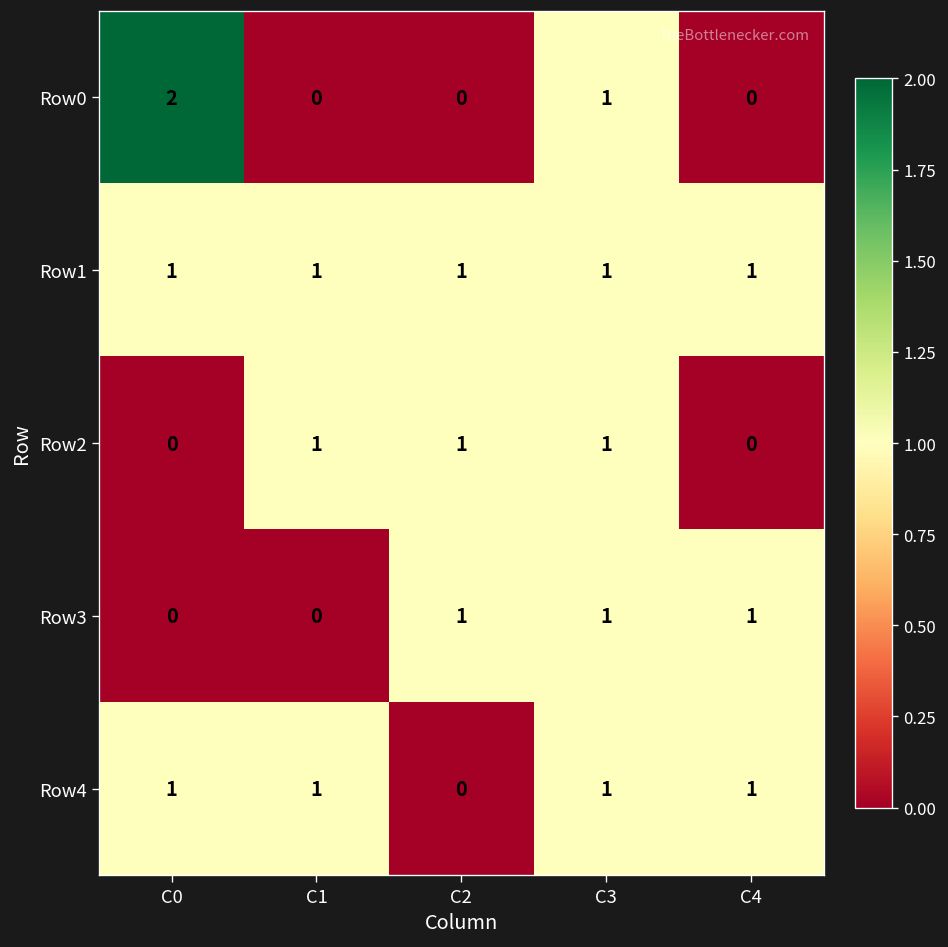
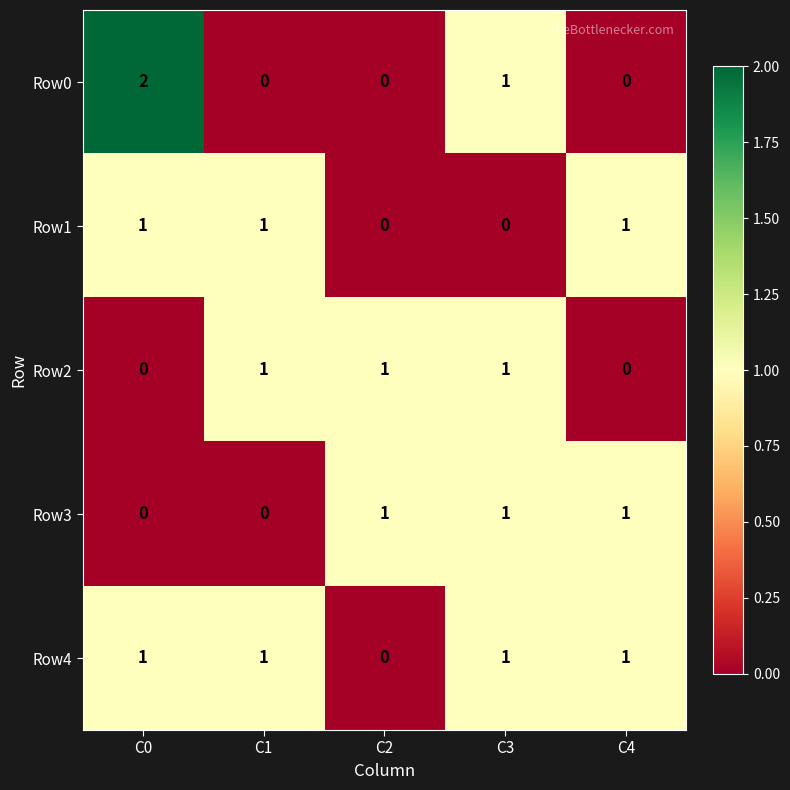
Row1, C2: 1 -> 0
Row1, C3: 1 -> 0
